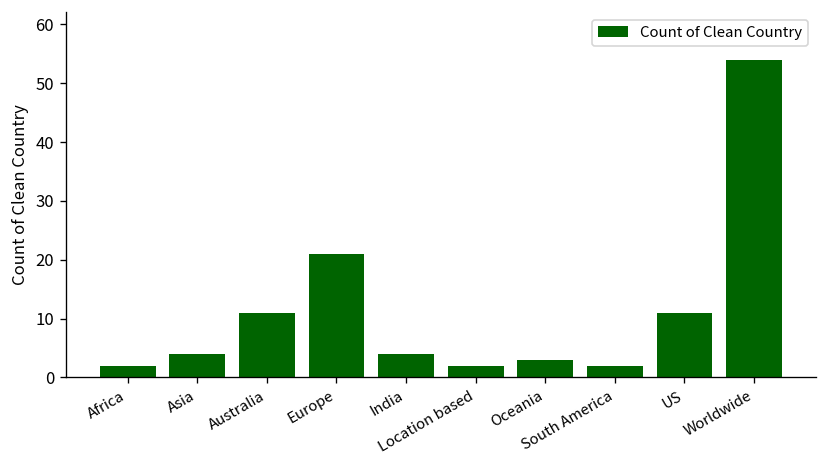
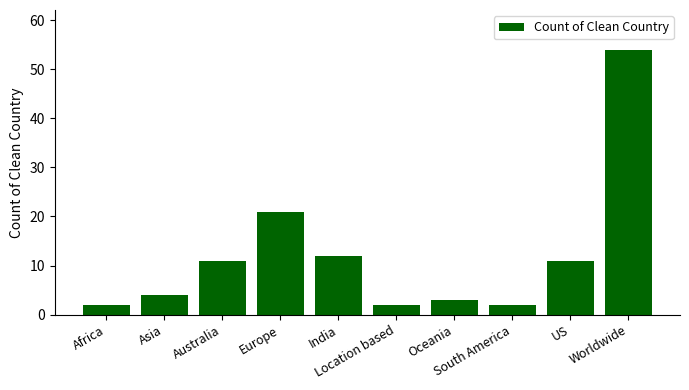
India: 4 -> 12
